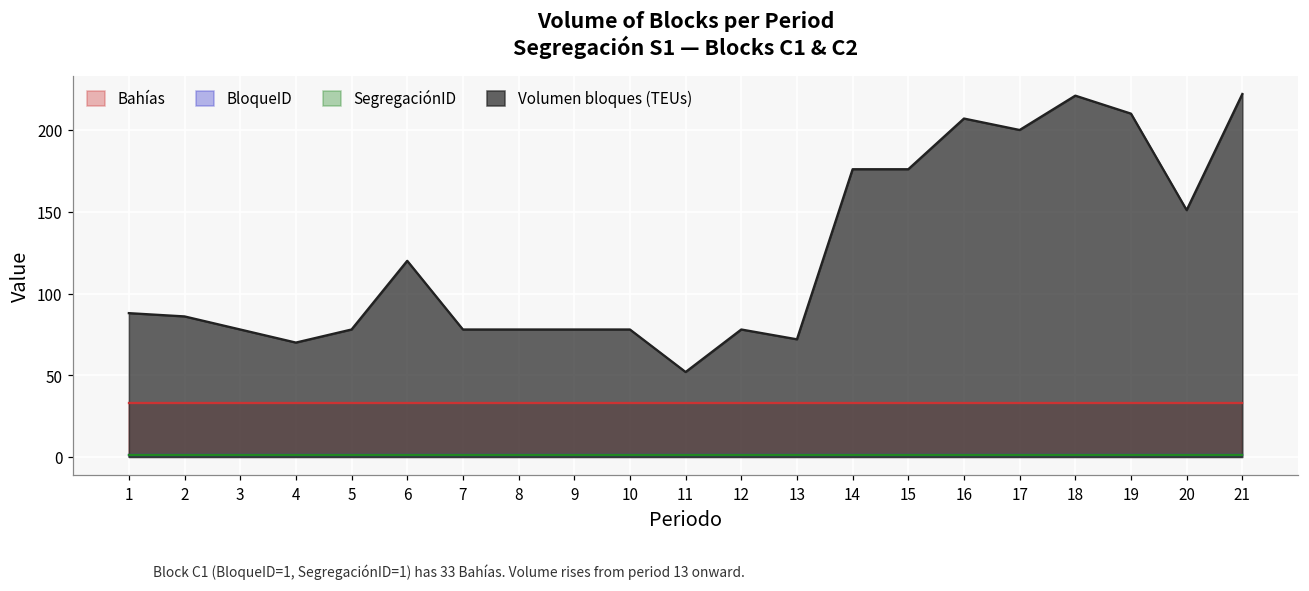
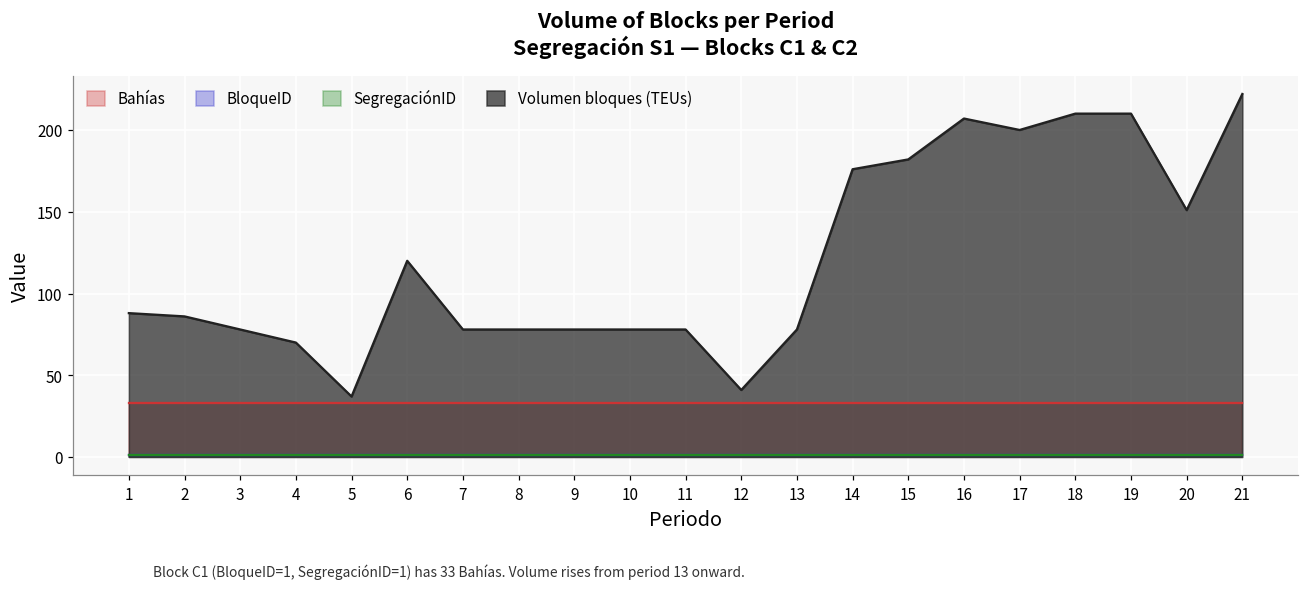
Volumen bloques (TEUs), 5: 78 -> 37
Volumen bloques (TEUs), 11: 52 -> 78
Volumen bloques (TEUs), 12: 78 -> 41
Volumen bloques (TEUs), 13: 72 -> 78
Volumen bloques (TEUs), 15: 176 -> 182
Volumen bloques (TEUs), 18: 221 -> 210
